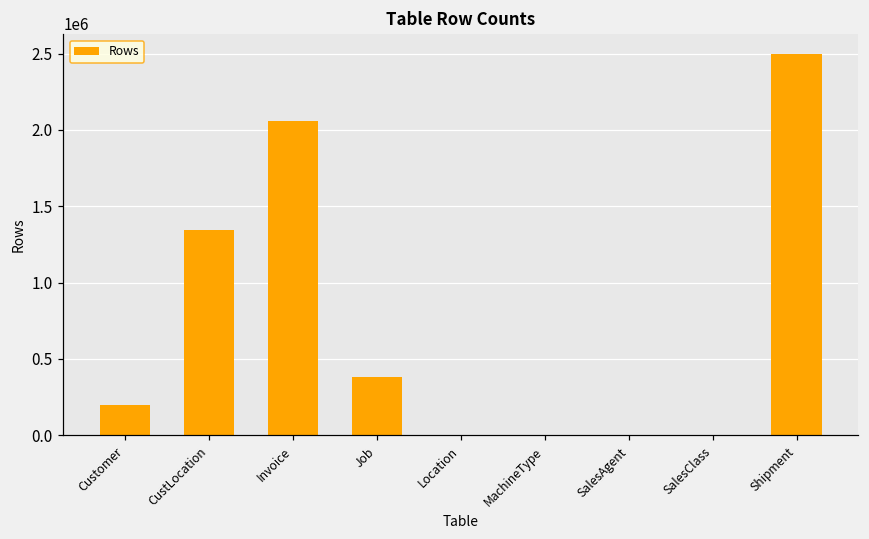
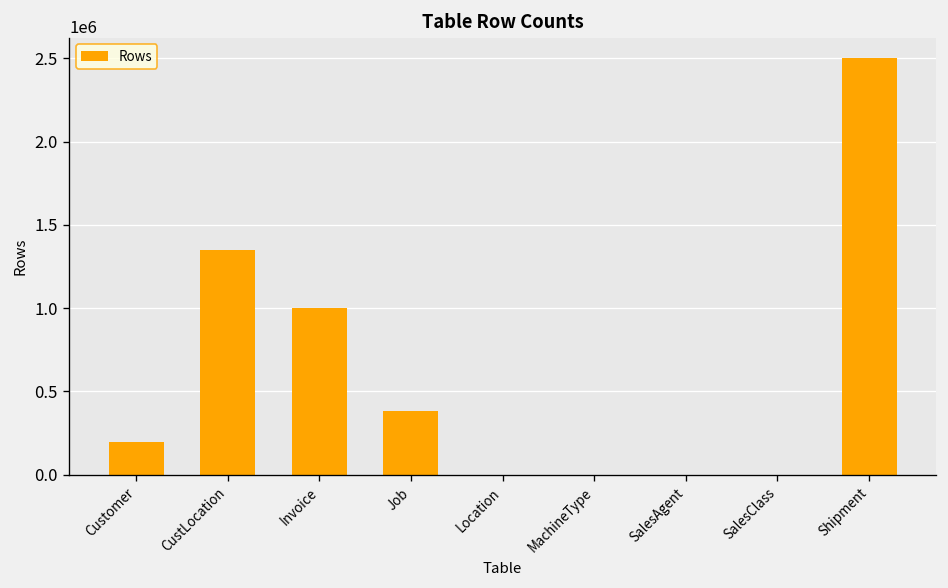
Invoice: 2060000 -> 1000000
